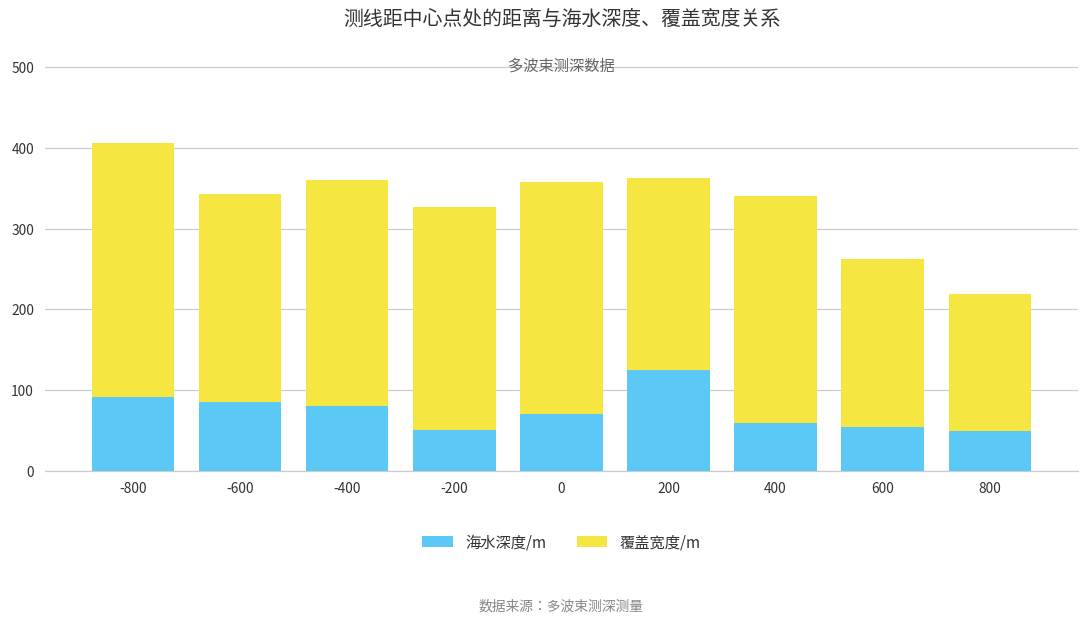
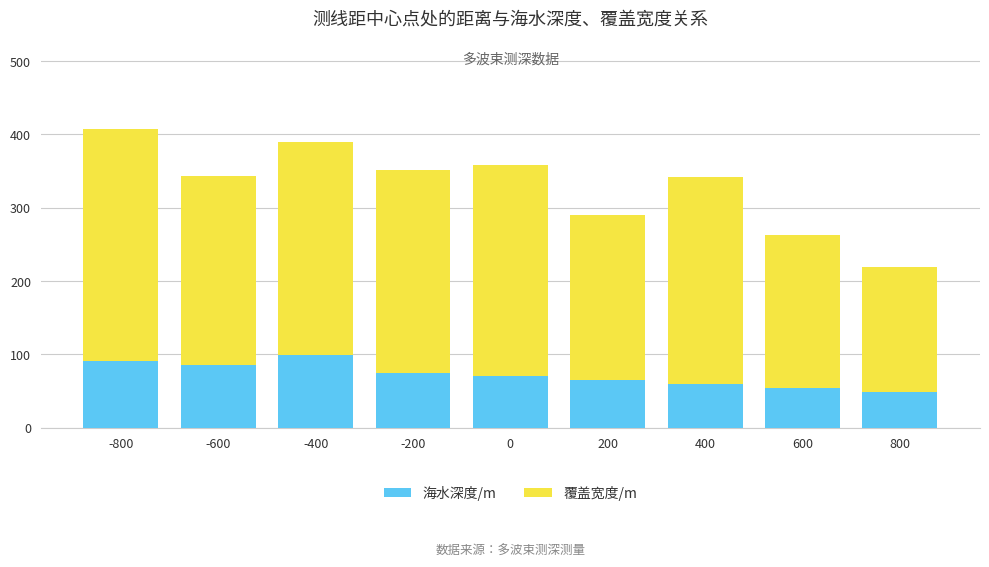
海水深度/m, -400: 80 -> 100
覆盖宽度/m, -400: 280 -> 290
海水深度/m, -200: 50 -> 80
海水深度/m, 200: 120 -> 60
覆盖宽度/m, 200: 240 -> 220
